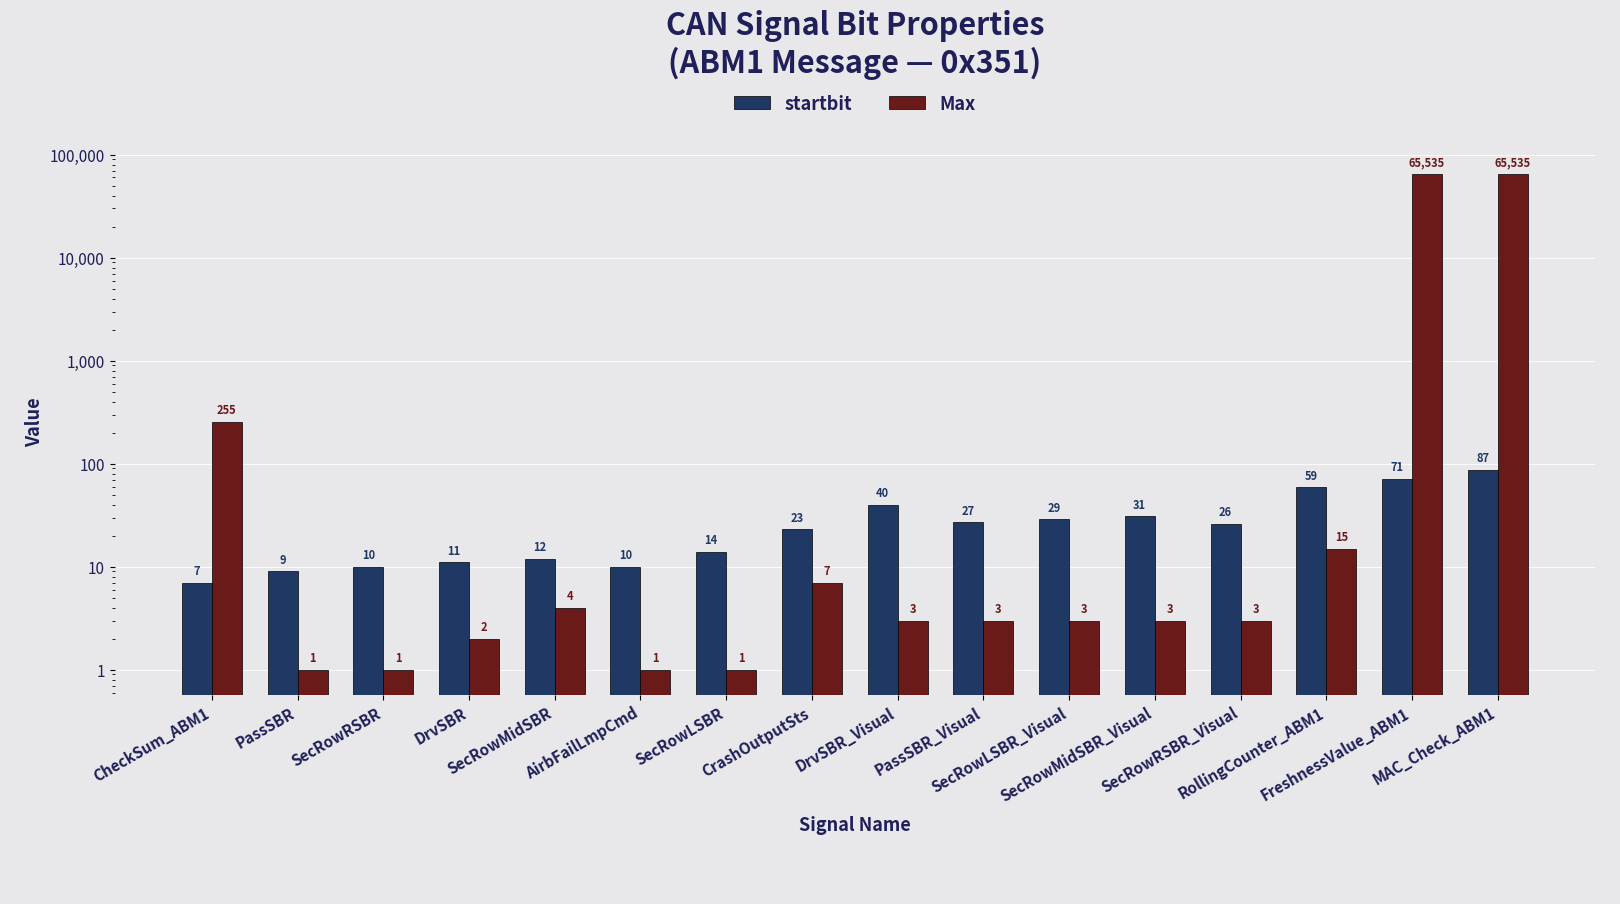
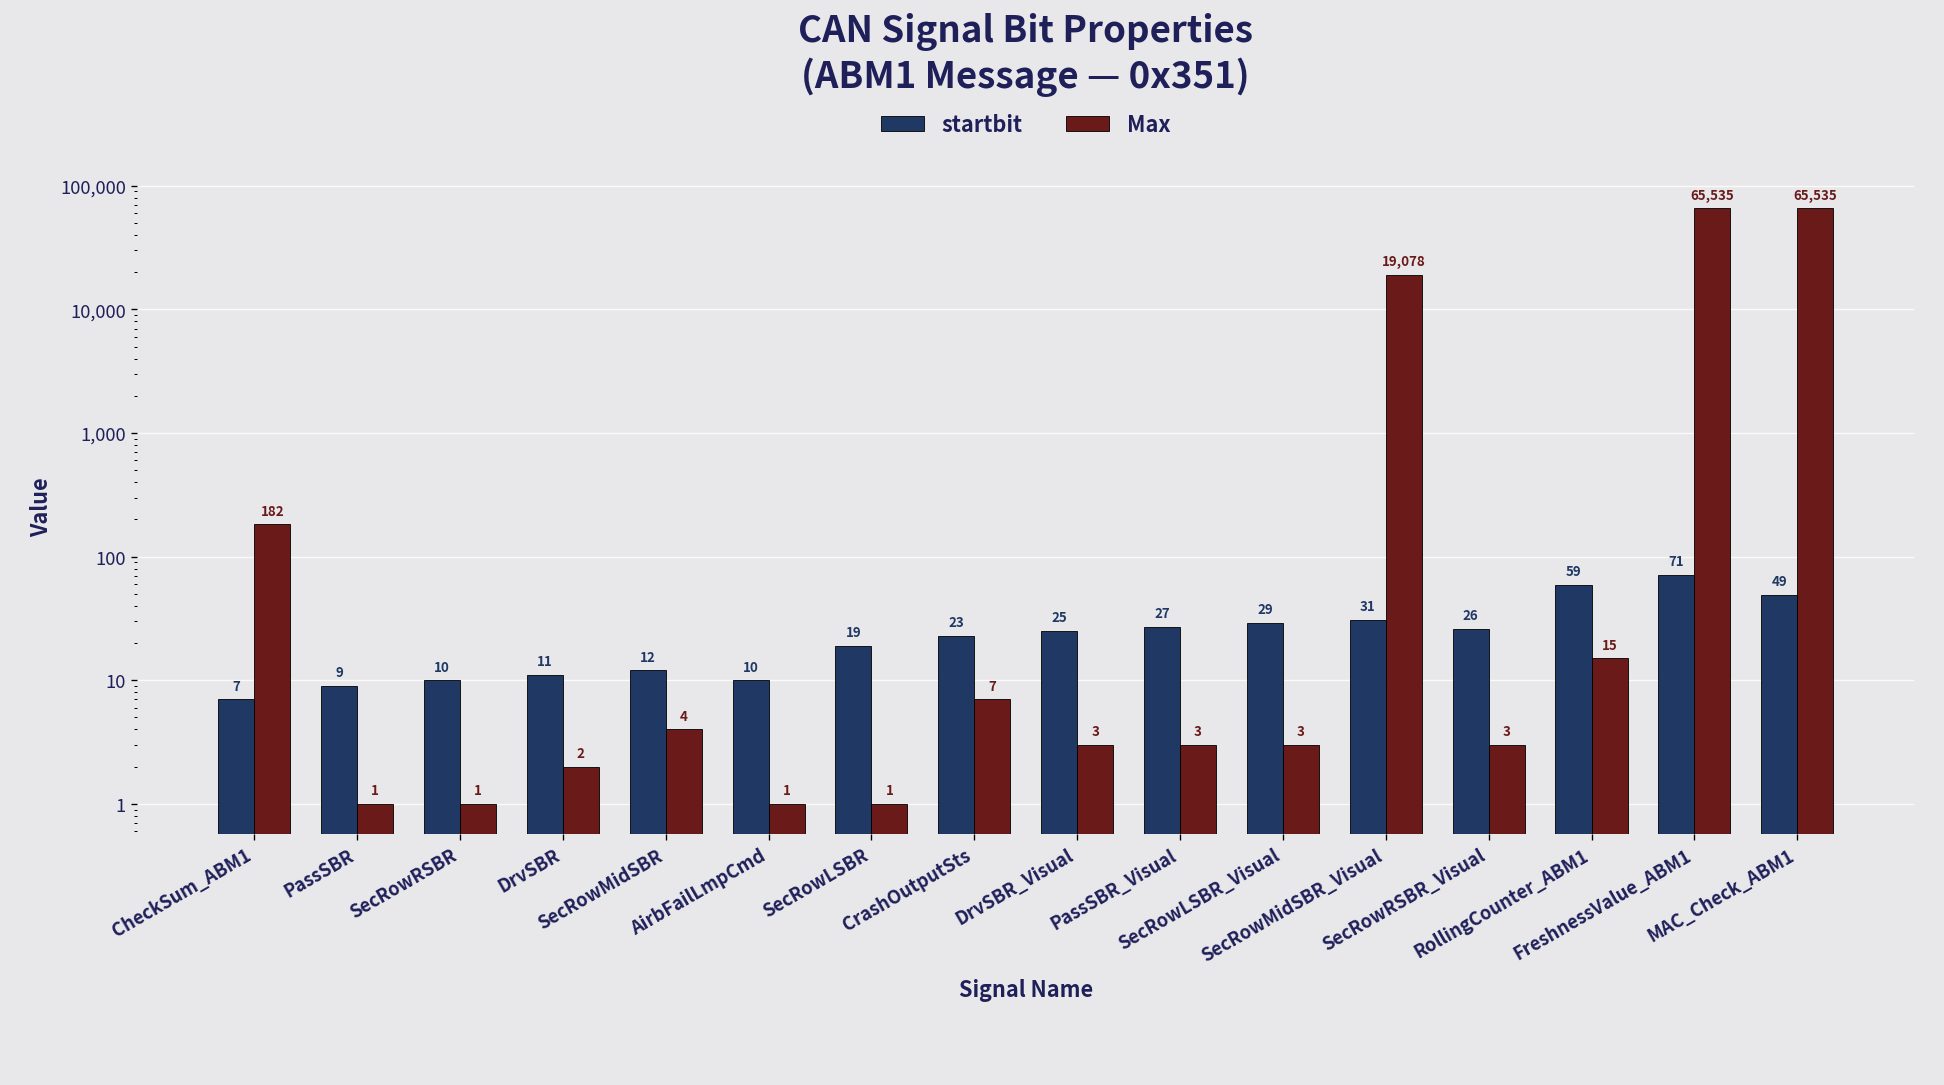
Max, CheckSum_ABM1: 255 -> 182
startbit, SecRowLSBR: 14 -> 19
startbit, DrvSBR_Visual: 40 -> 25
Max, SecRowMidSBR_Visual: 3 -> 19,078
startbit, MAC_Check_ABM1: 87 -> 49
